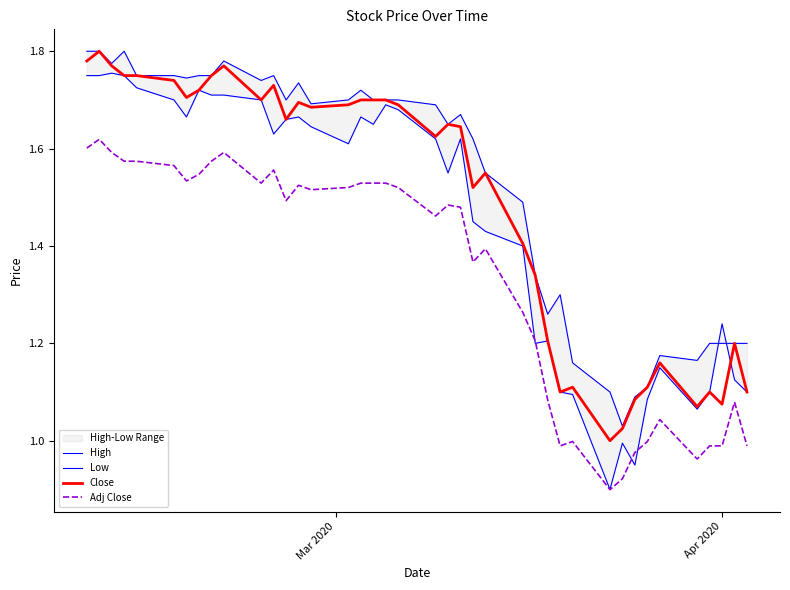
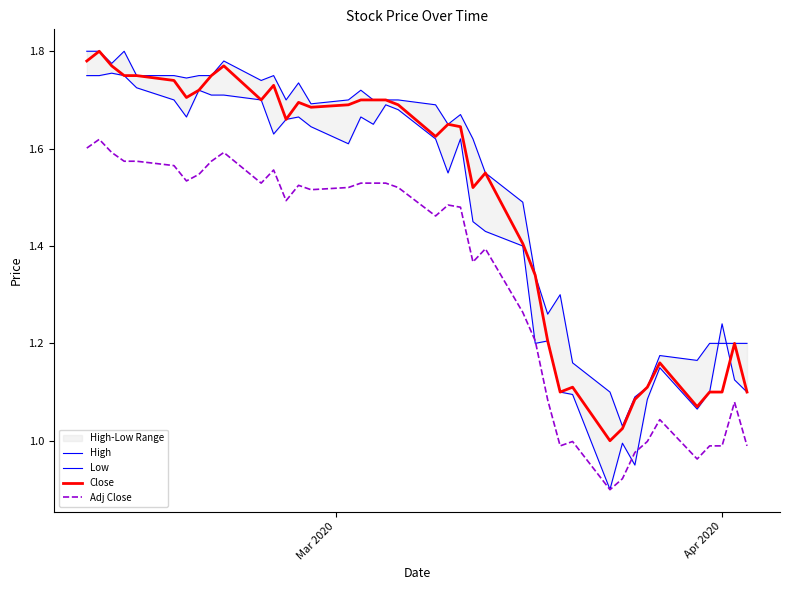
Close, Apr 2020: 1.07 -> 1.10
